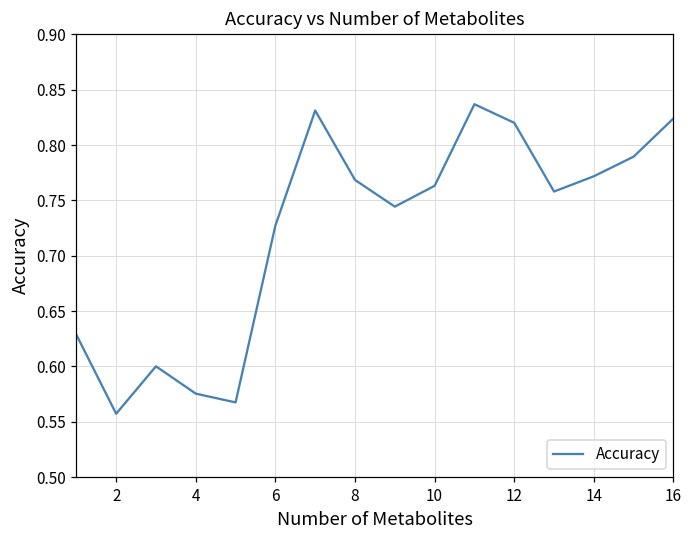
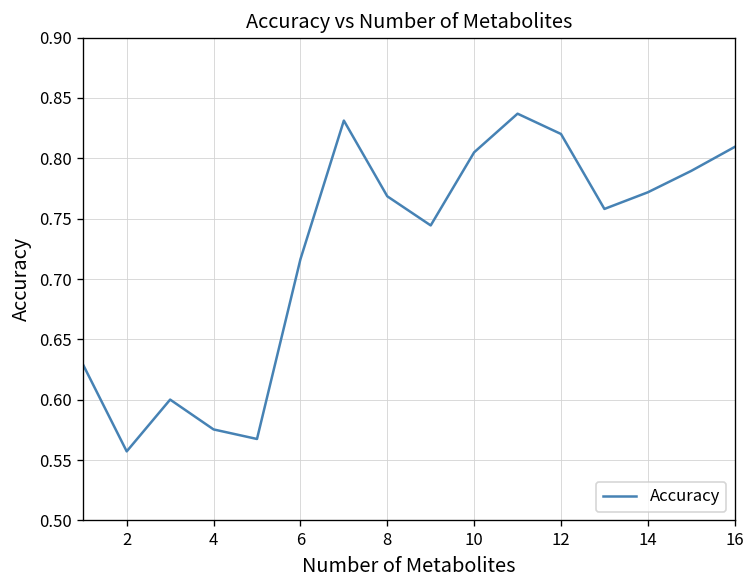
6: 0.727 -> 0.716
10: 0.763 -> 0.805
16: 0.824 -> 0.809
